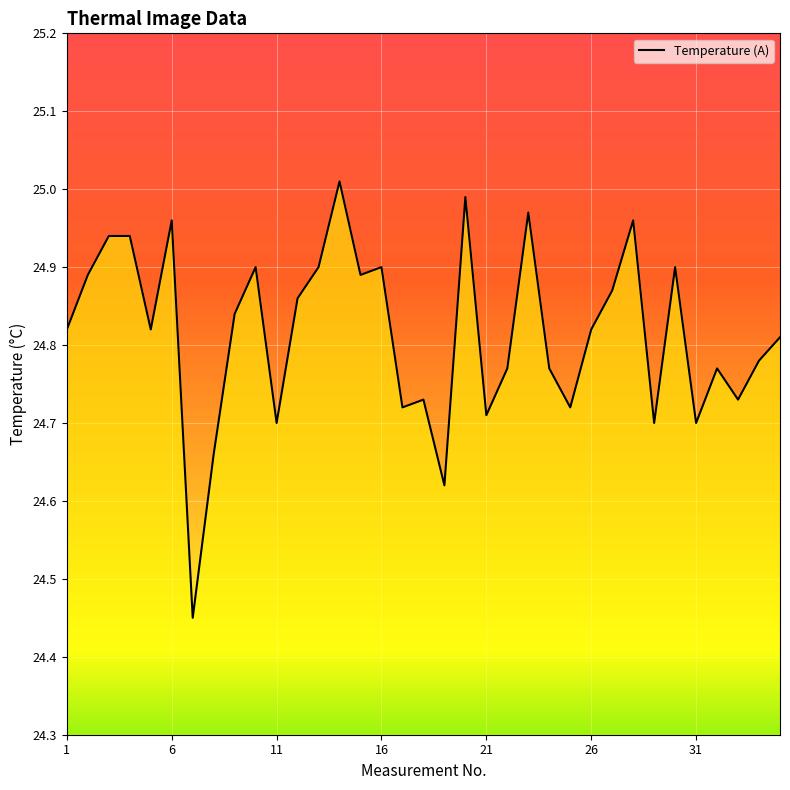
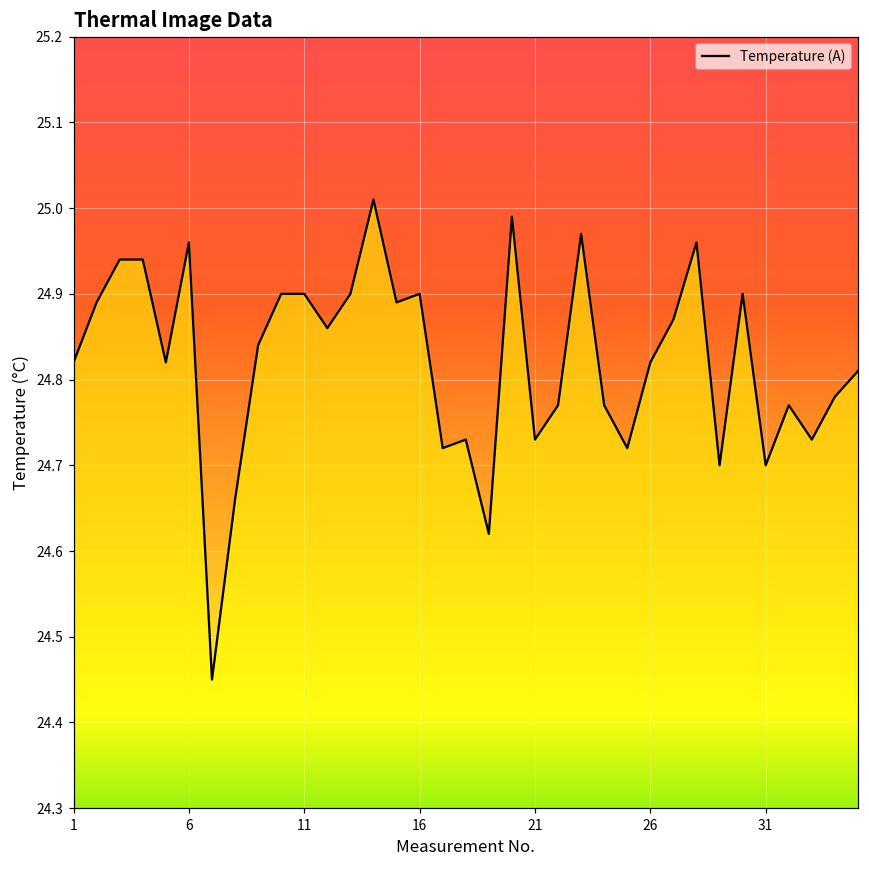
11: 24.7 -> 24.9
21: 24.71 -> 24.73
